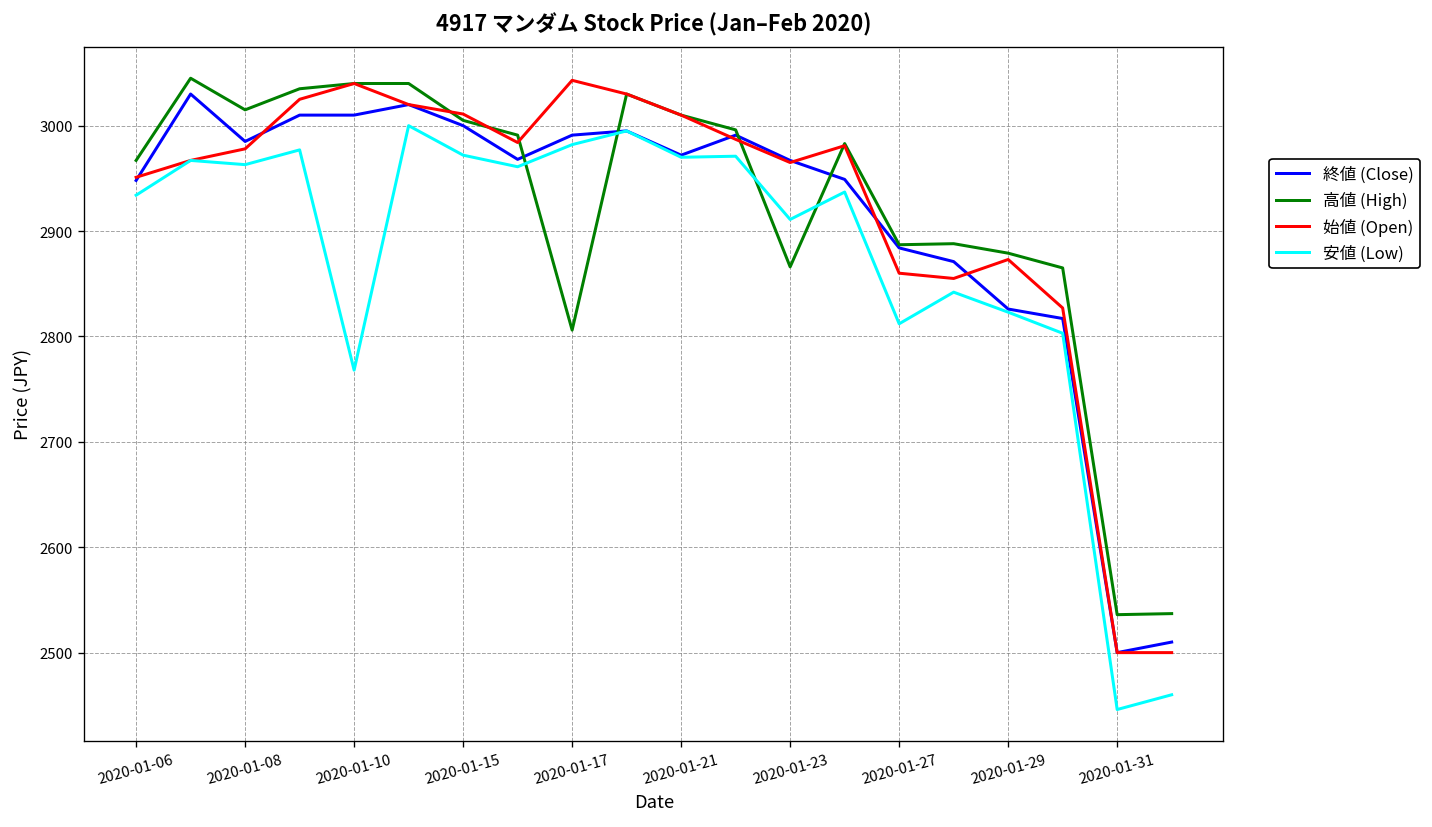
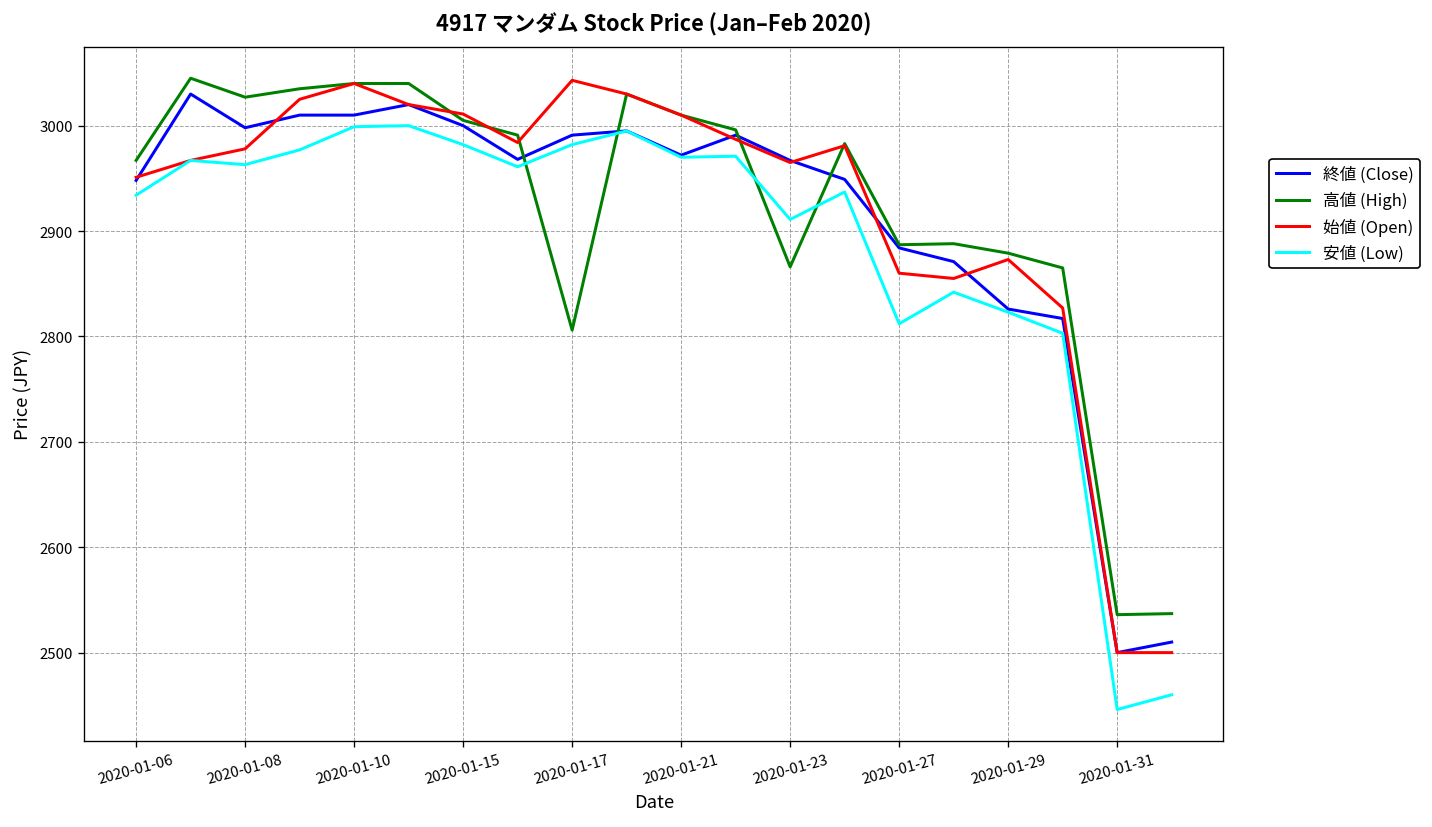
終値 (Close), 2020-01-08: 2990 -> 3000
高値 (High), 2020-01-08: 3020 -> 3030
安値 (Low), 2020-01-10: 2770 -> 3000
安値 (Low), 2020-01-15: 2970 -> 2980
